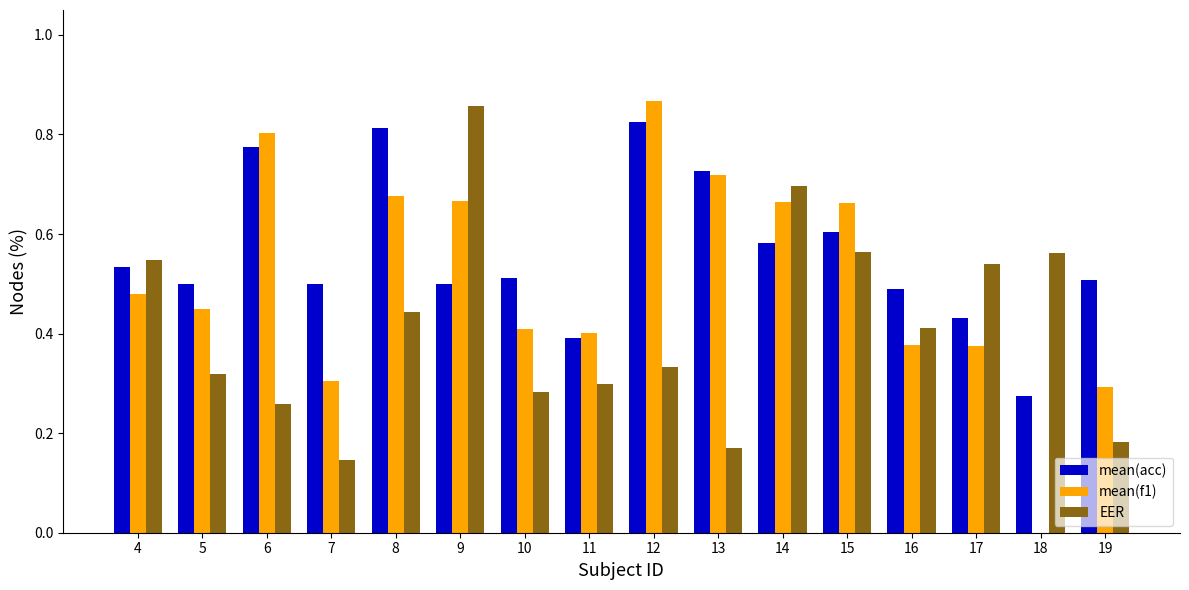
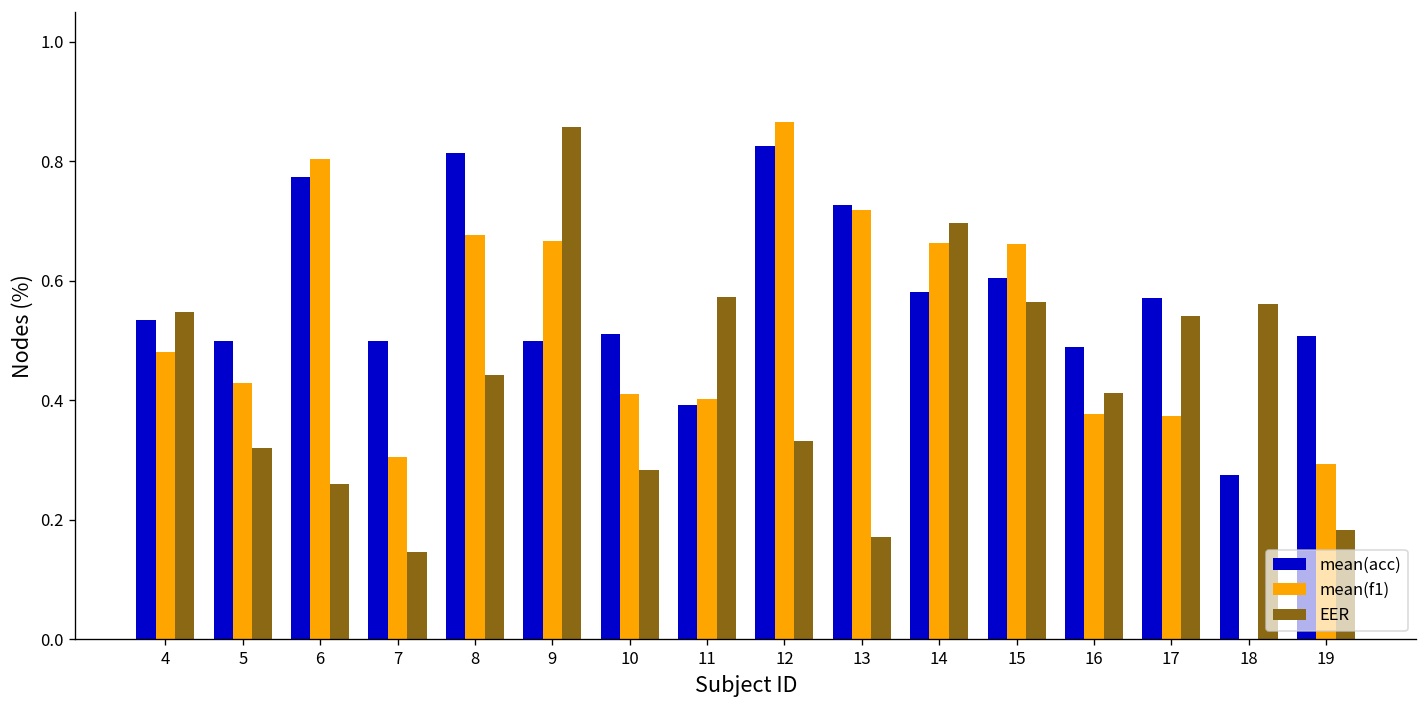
mean(f1), 5: 0.45 -> 0.43
EER, 11: 0.30 -> 0.57
mean(acc), 17: 0.43 -> 0.57
